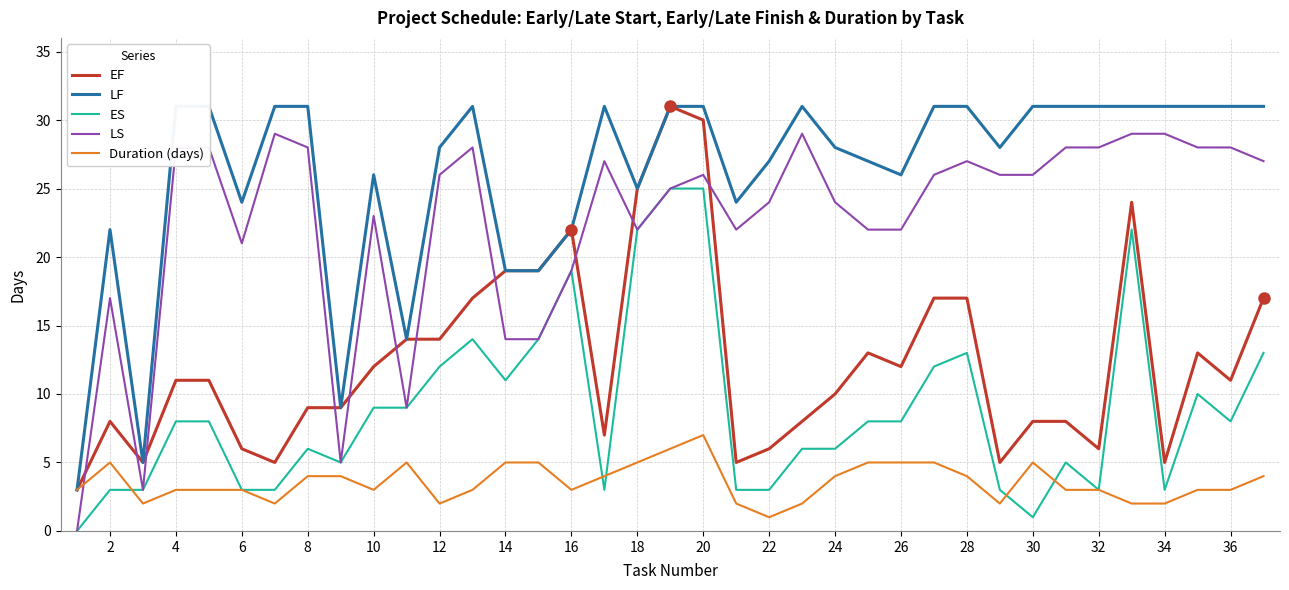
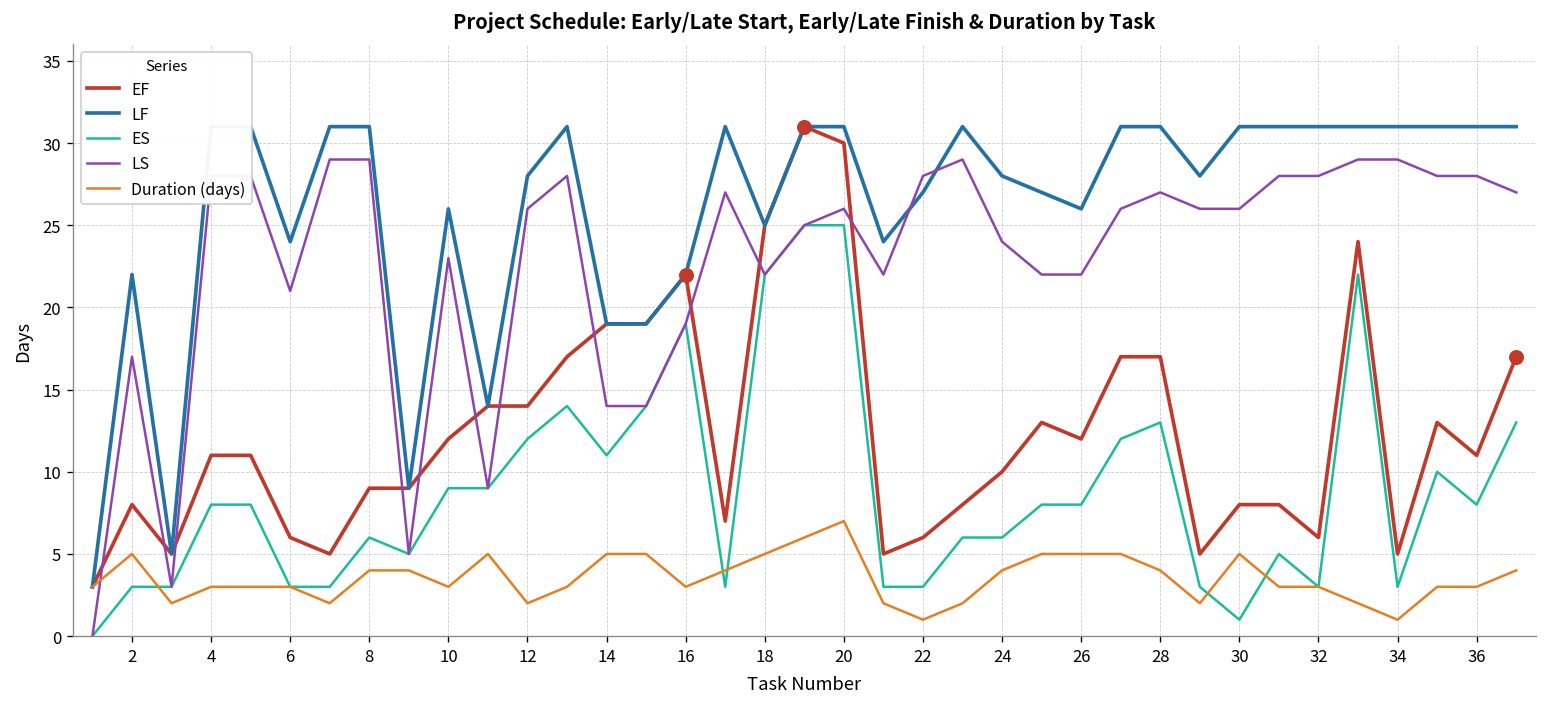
LS, 8: 28 -> 29
LS, 22: 24 -> 28
Duration (days), 34: 2 -> 1
